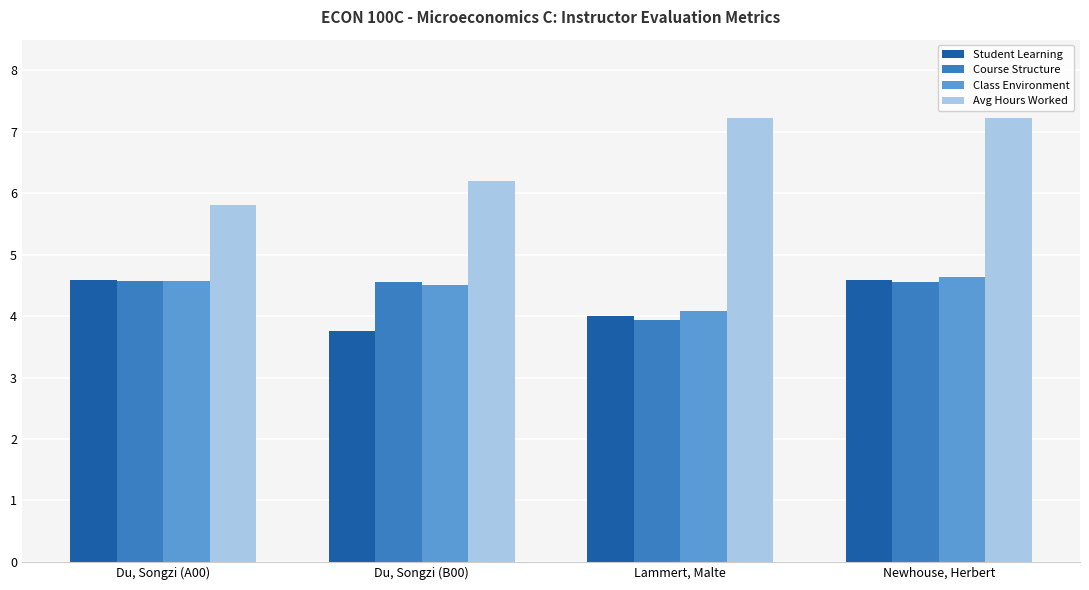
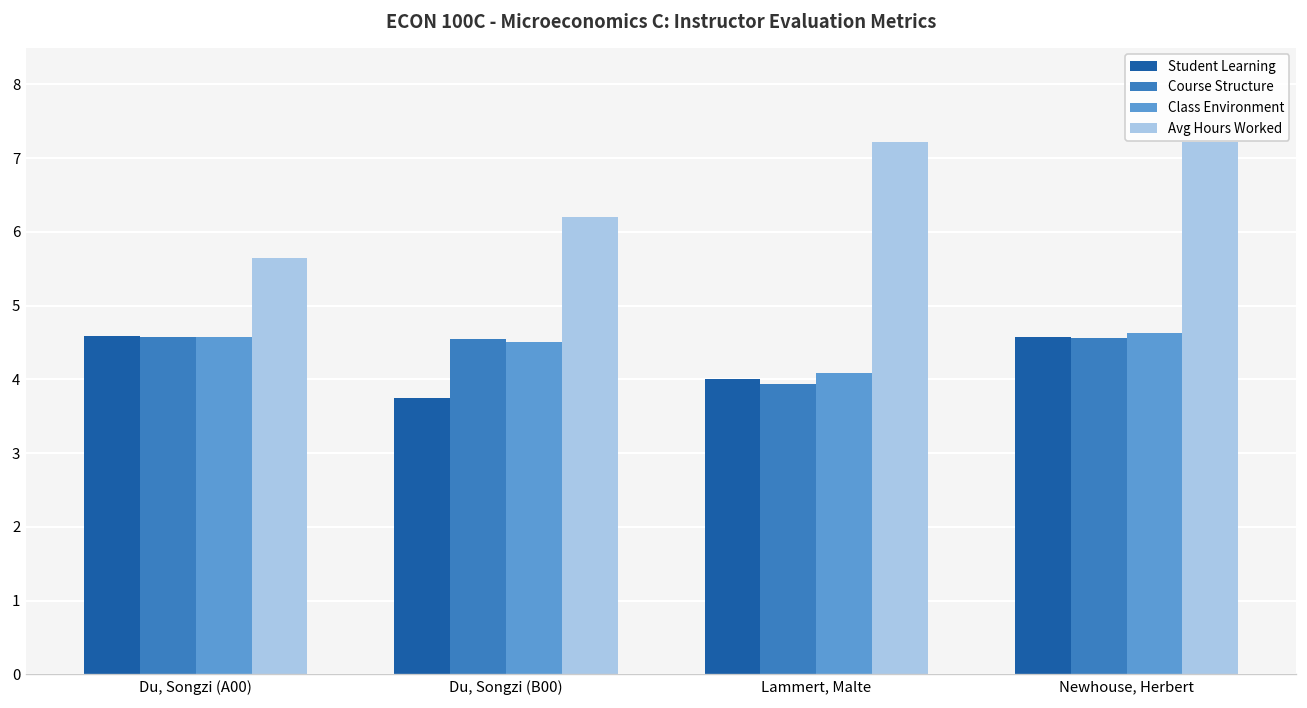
Avg Hours Worked, Du, Songzi (A00): 5.8 -> 5.7
